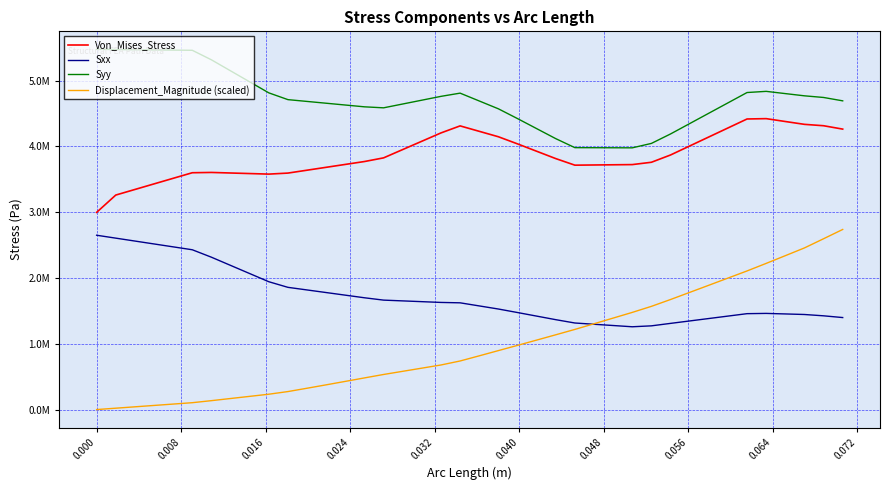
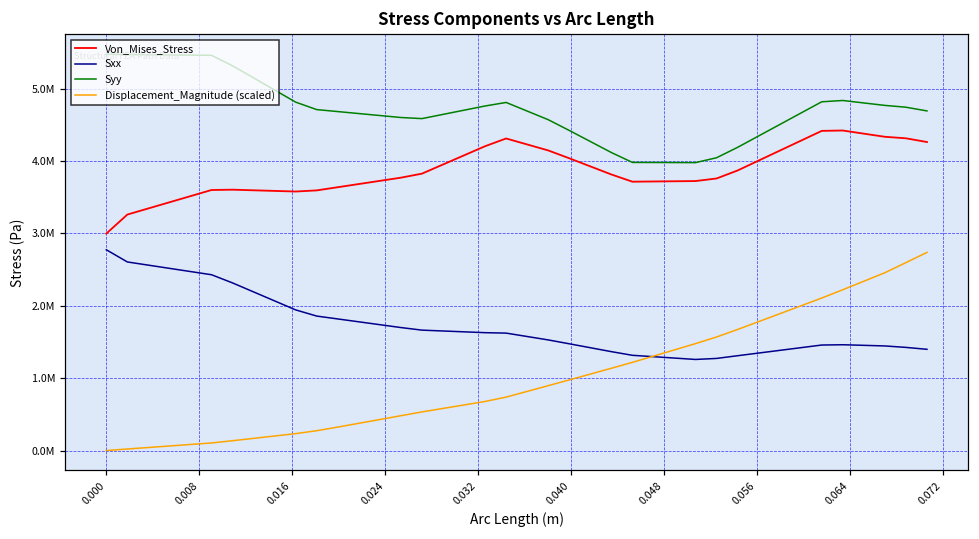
Sxx, 0.000: 2600000 -> 2800000
